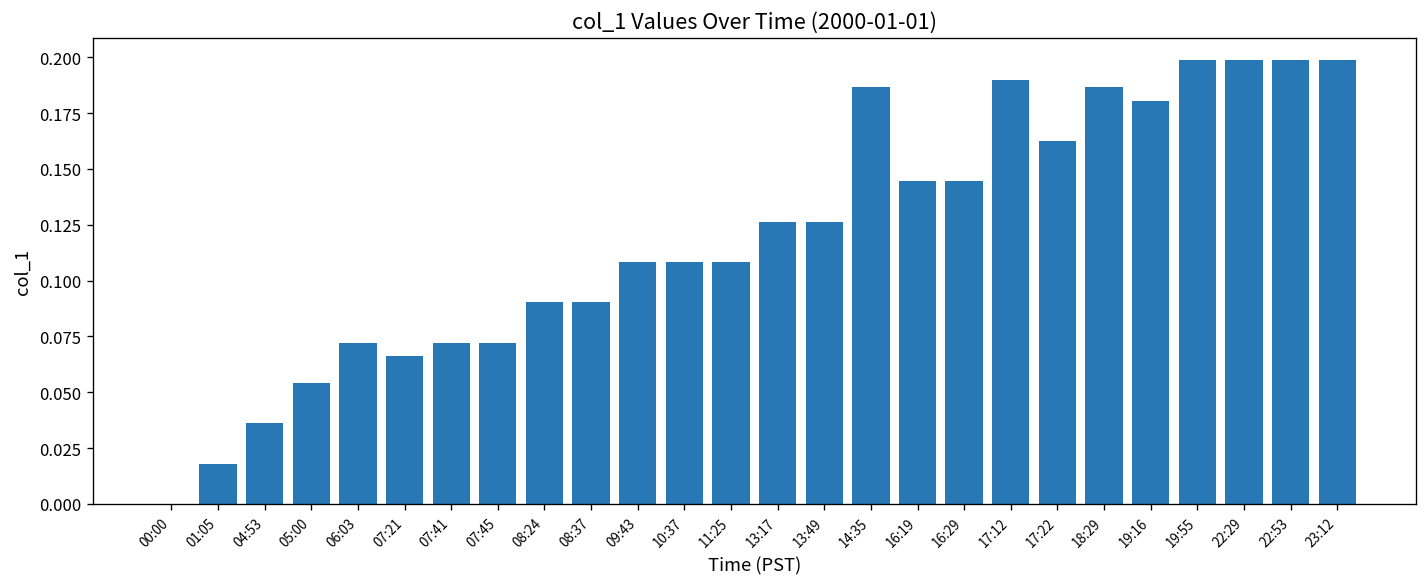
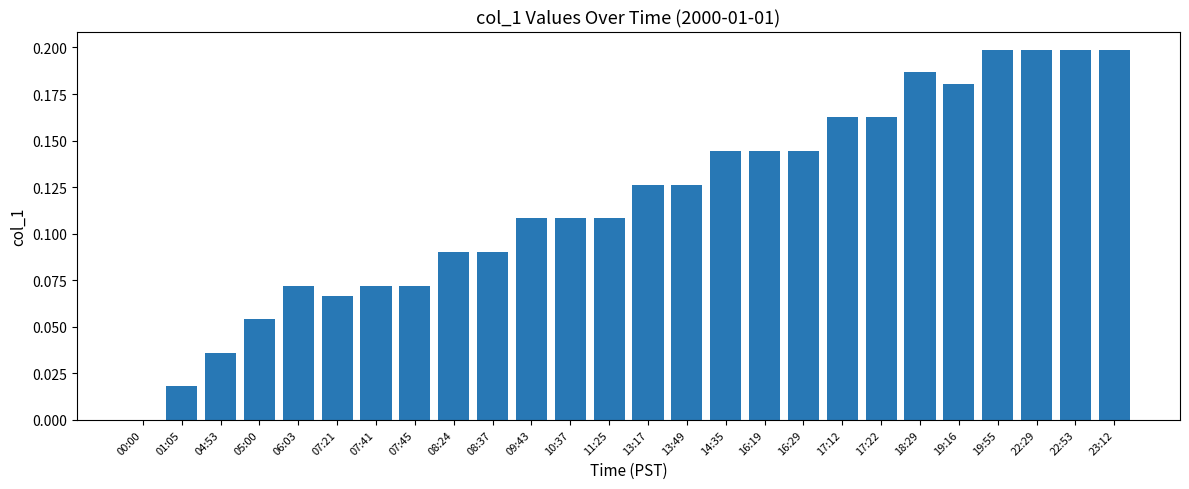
14:35: 0.186 -> 0.145
17:12: 0.190 -> 0.163
